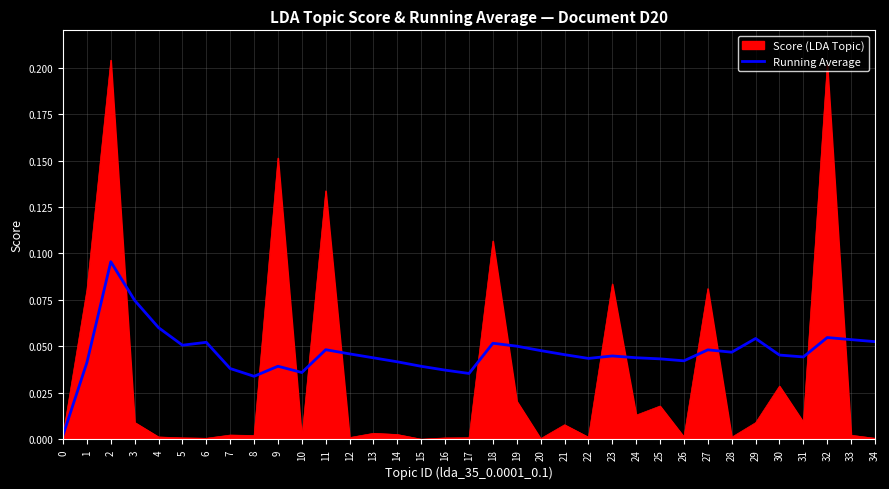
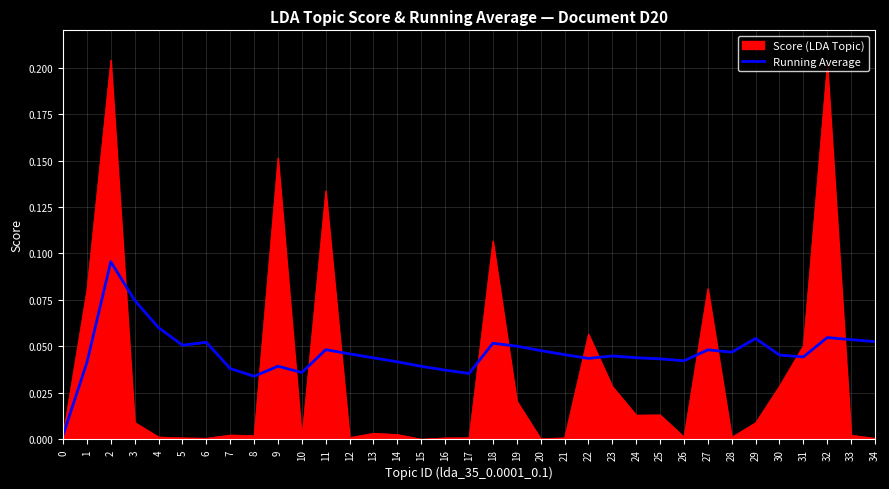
Score (LDA Topic), 21: 0.008 -> 0.001
Score (LDA Topic), 22: 0.001 -> 0.057
Score (LDA Topic), 23: 0.084 -> 0.028
Score (LDA Topic), 25: 0.018 -> 0.013
Score (LDA Topic), 31: 0.009 -> 0.050
